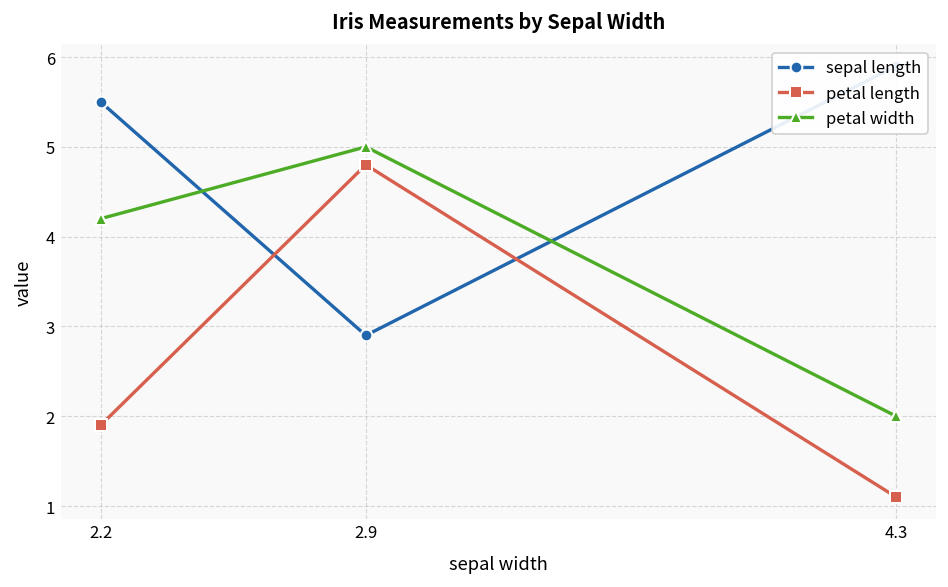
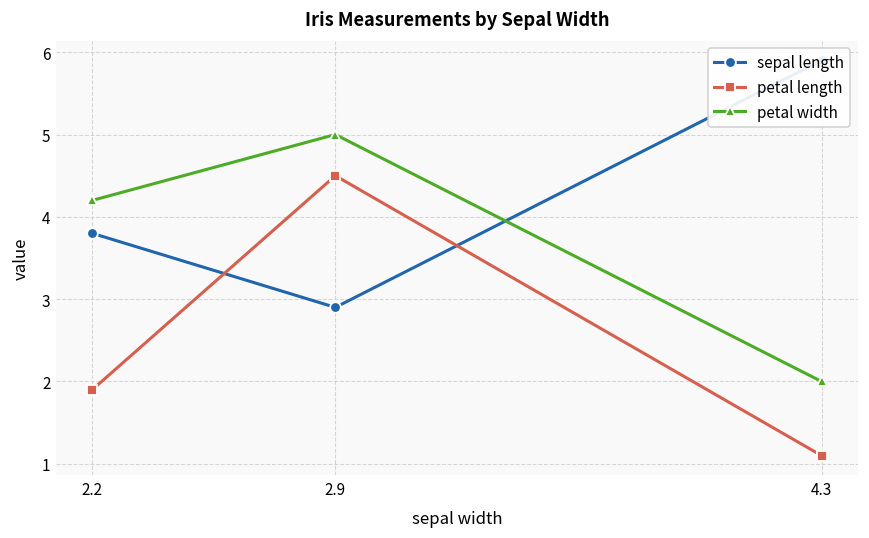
sepal length, 2.2: 5.5 -> 3.8
petal length, 2.9: 4.8 -> 4.5
